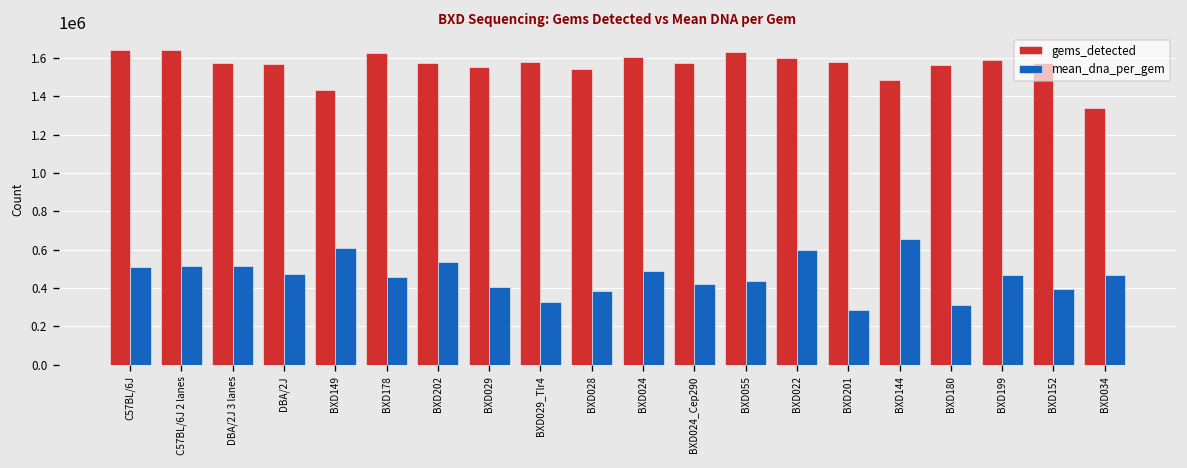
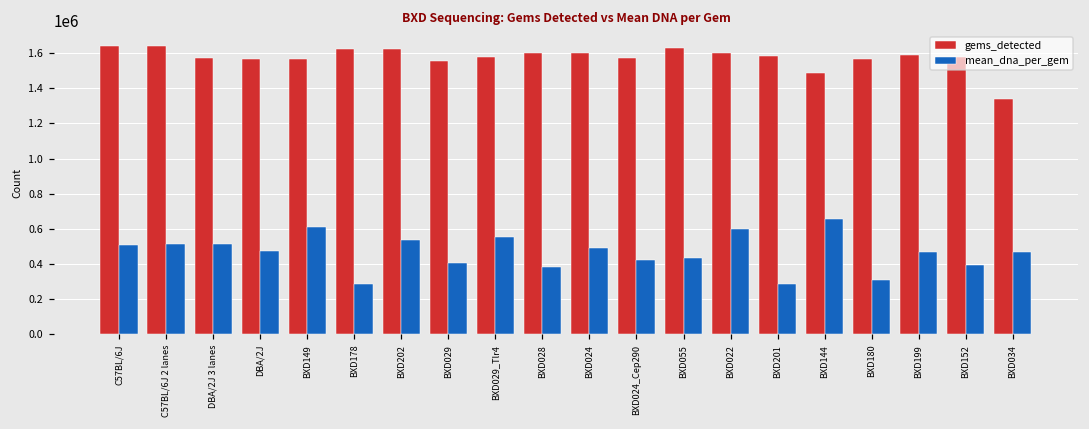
gems_detected, BXD149: 1430000 -> 1560000
mean_dna_per_gem, BXD178: 450000 -> 290000
gems_detected, BXD202: 1570000 -> 1620000
mean_dna_per_gem, BXD029_Tlr4: 330000 -> 550000
gems_detected, BXD028: 1540000 -> 1600000
